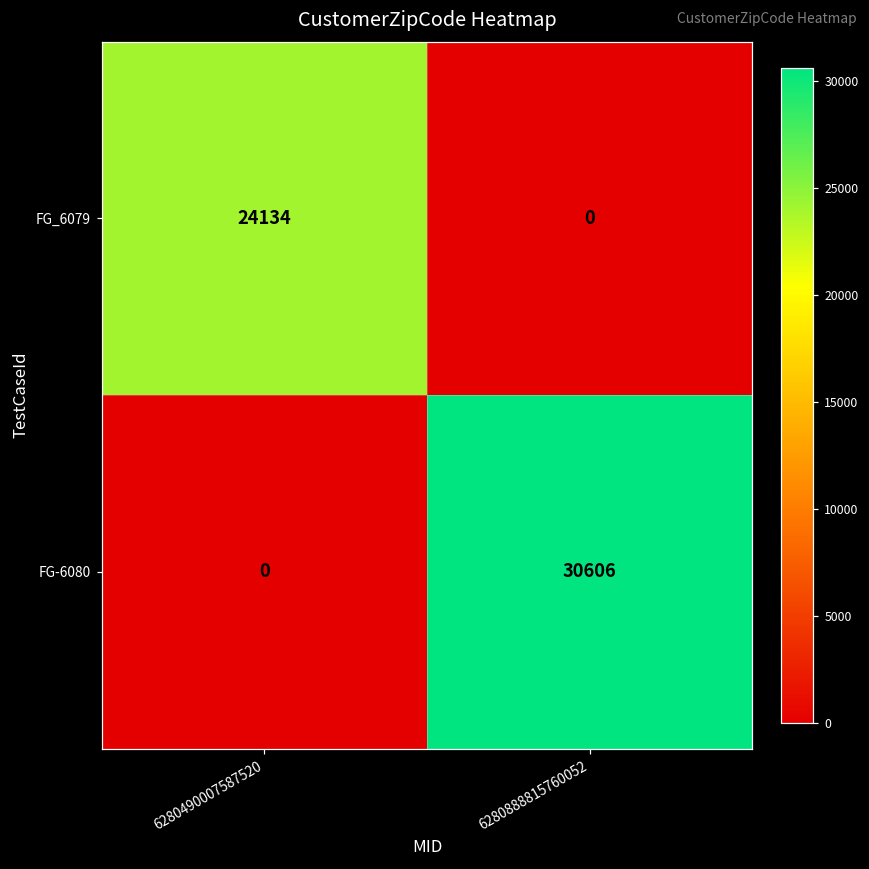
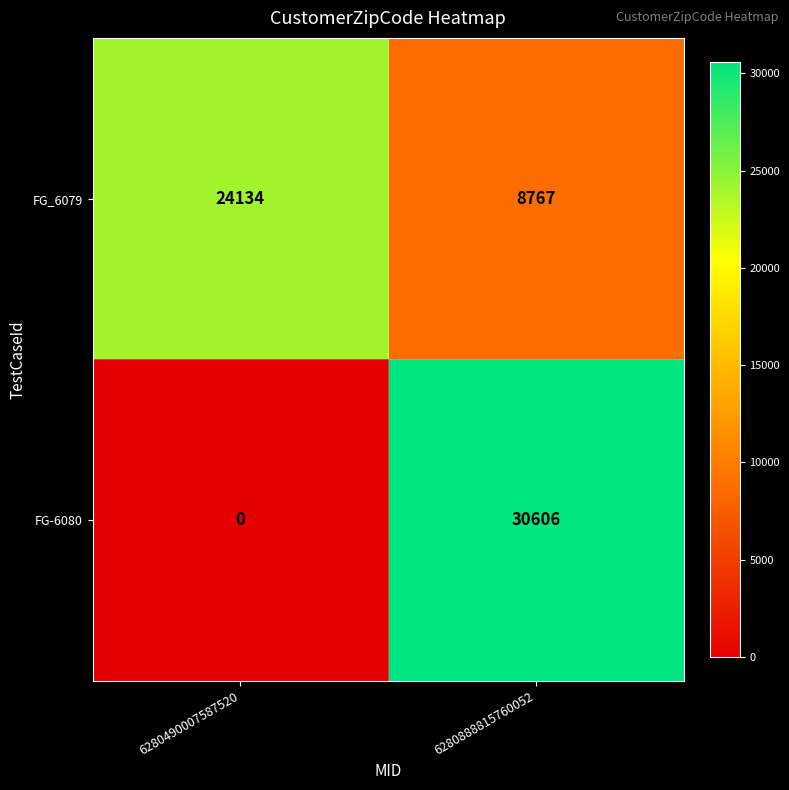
FG_6079, 6280888815760052: 0 -> 8767
